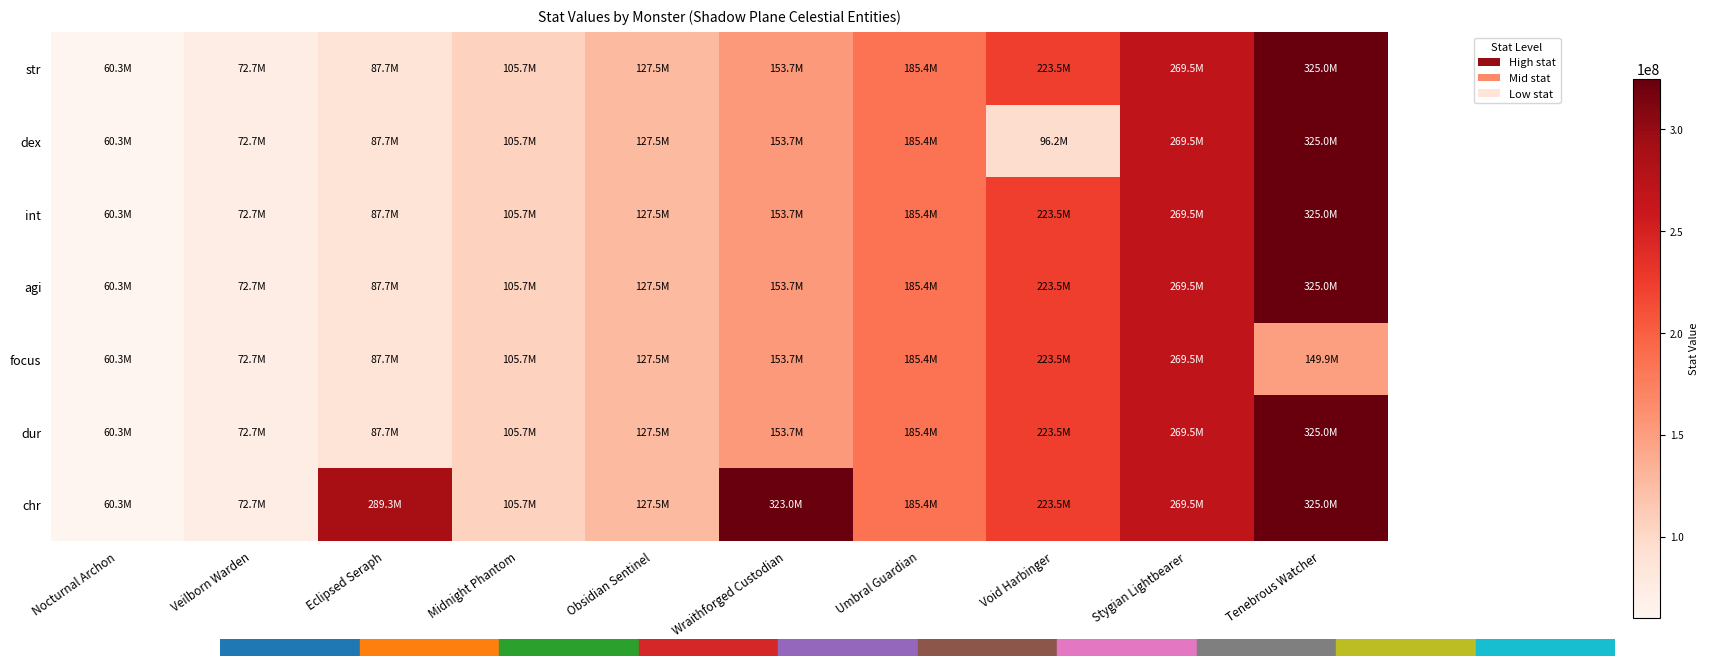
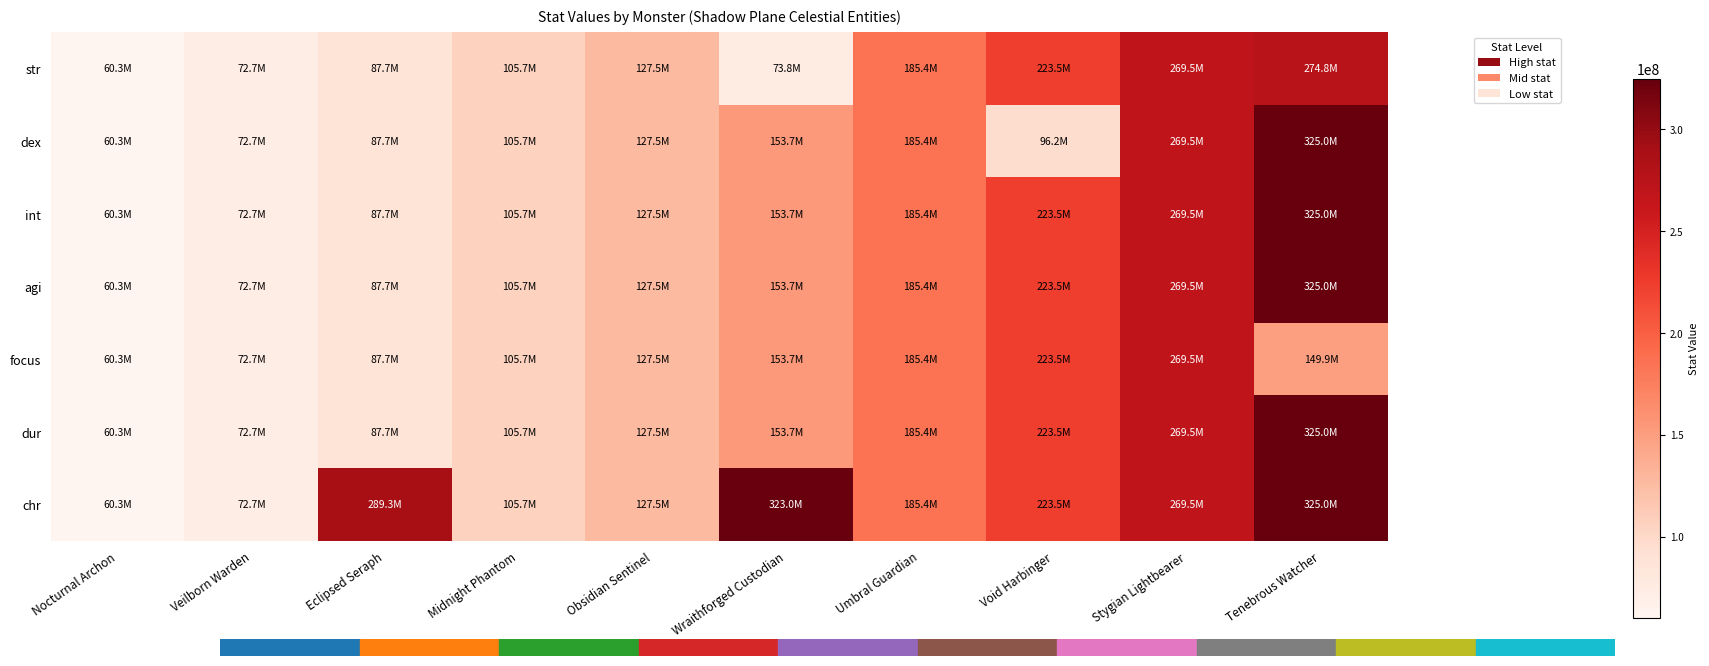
str, Wraithforged Custodian: 153.7M -> 73.8M
str, Tenebrous Watcher: 325.0M -> 274.8M
